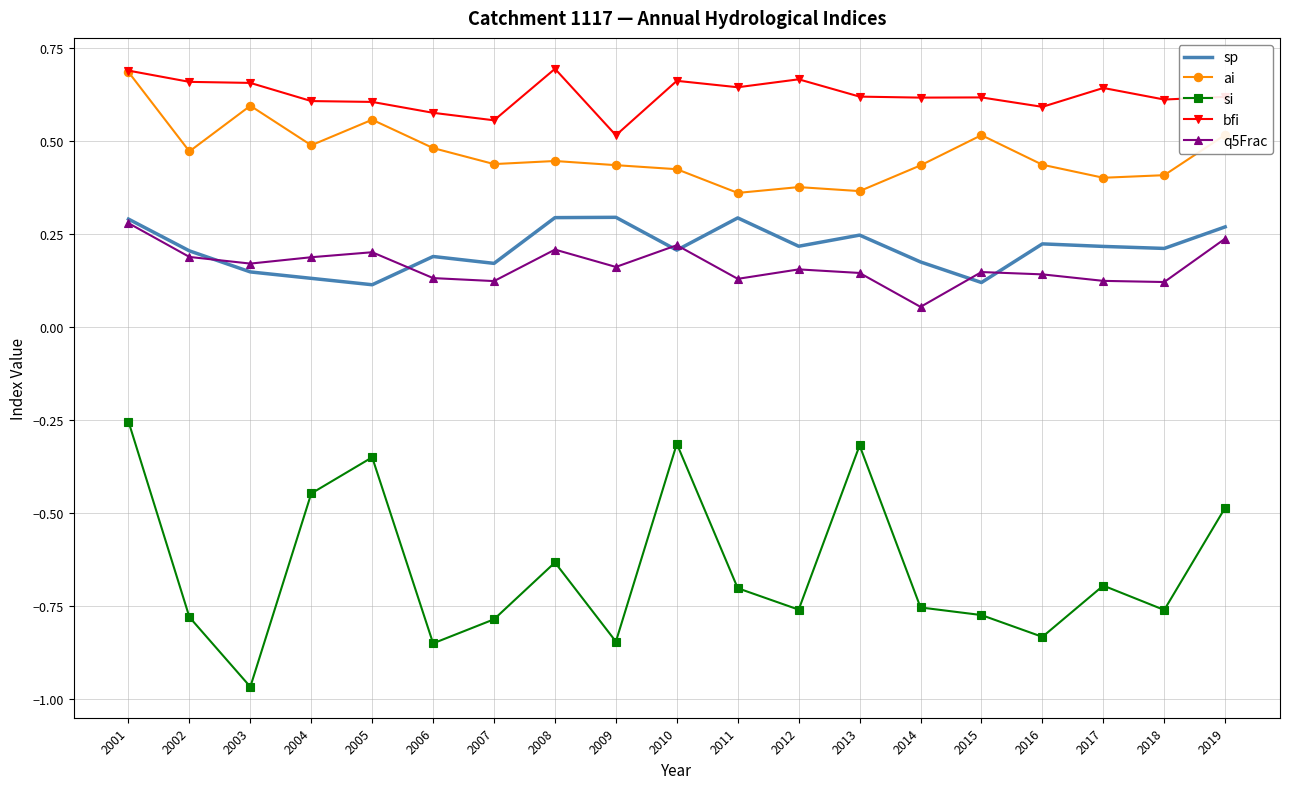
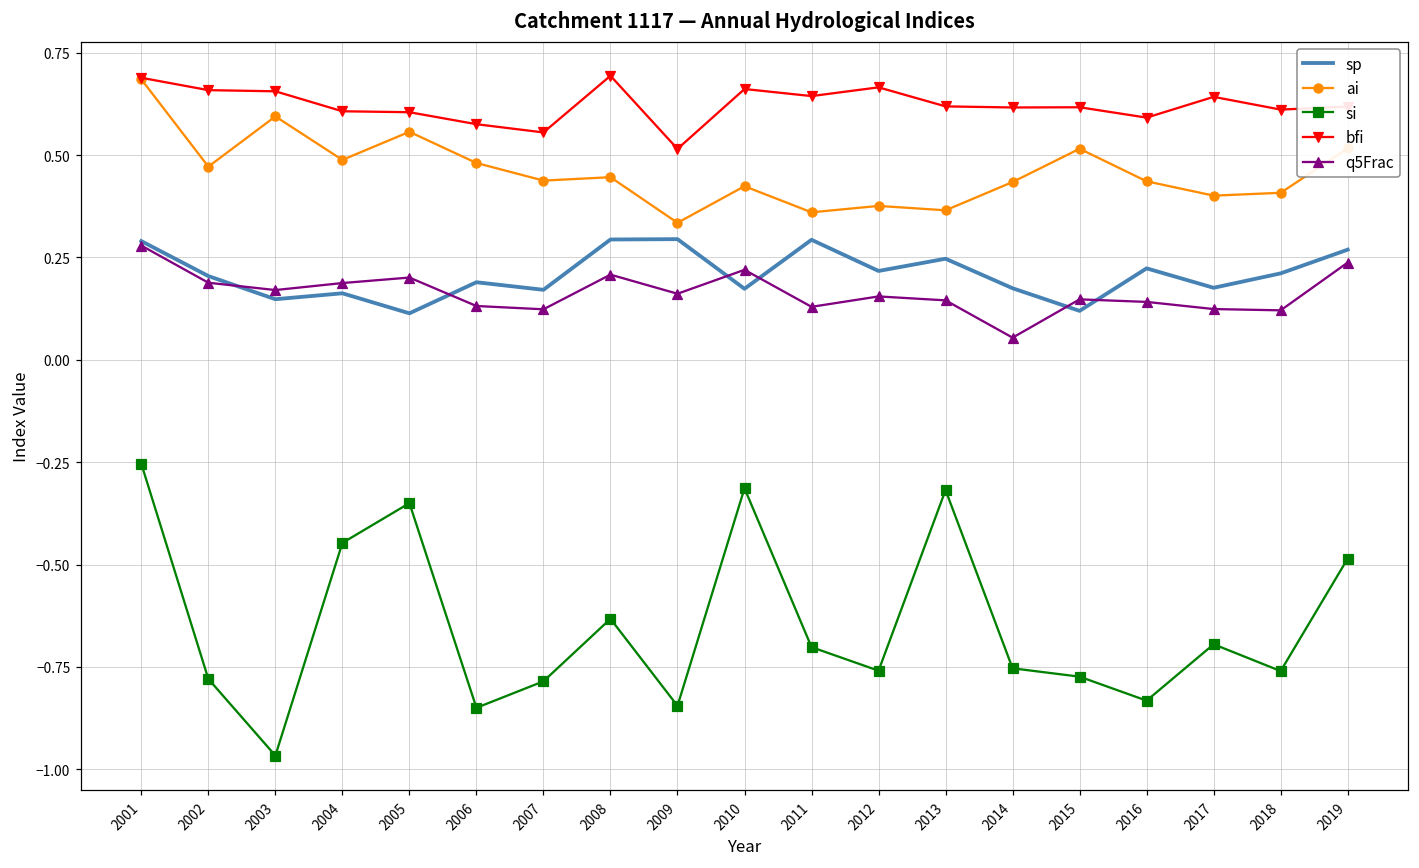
sp, 2004: 0.13 -> 0.16
ai, 2009: 0.43 -> 0.33
sp, 2010: 0.21 -> 0.17
sp, 2017: 0.22 -> 0.18
